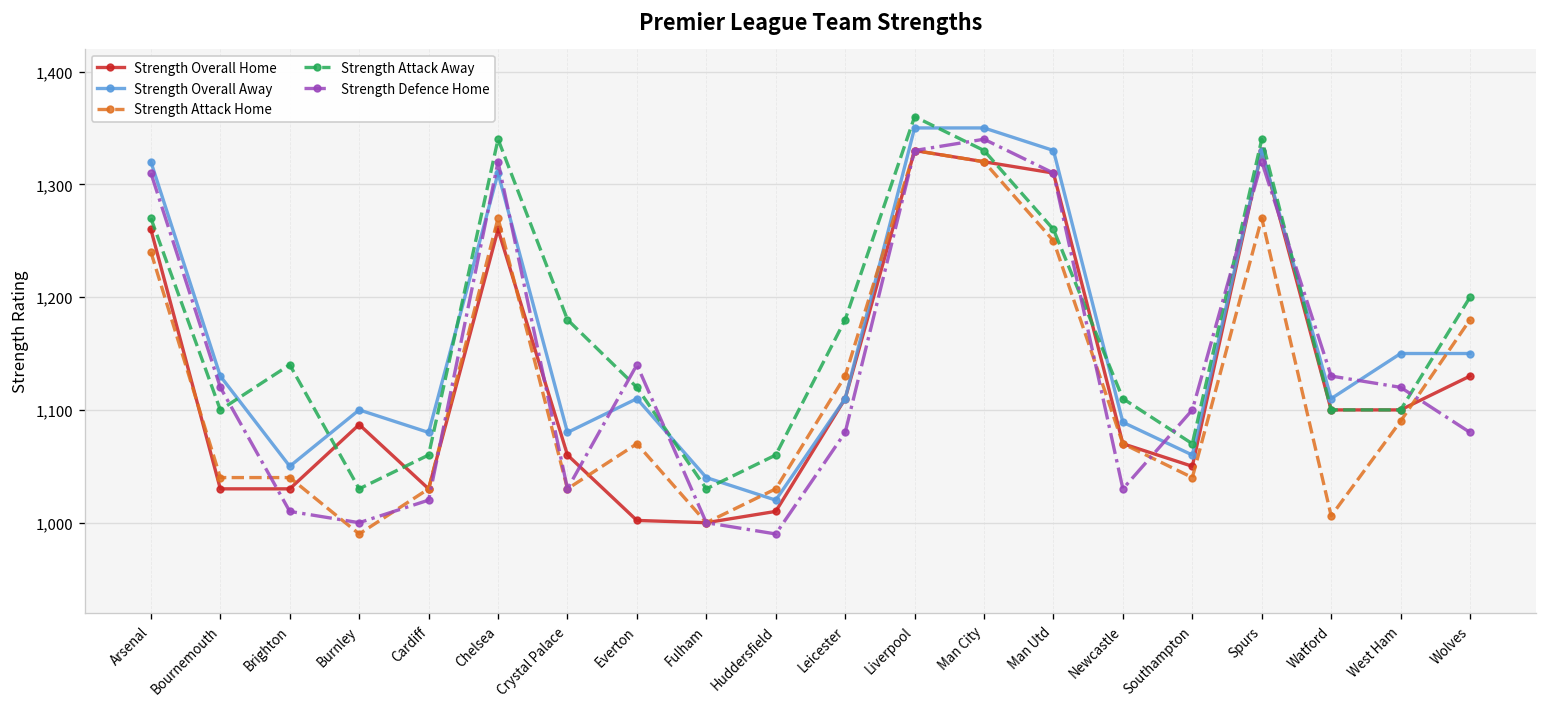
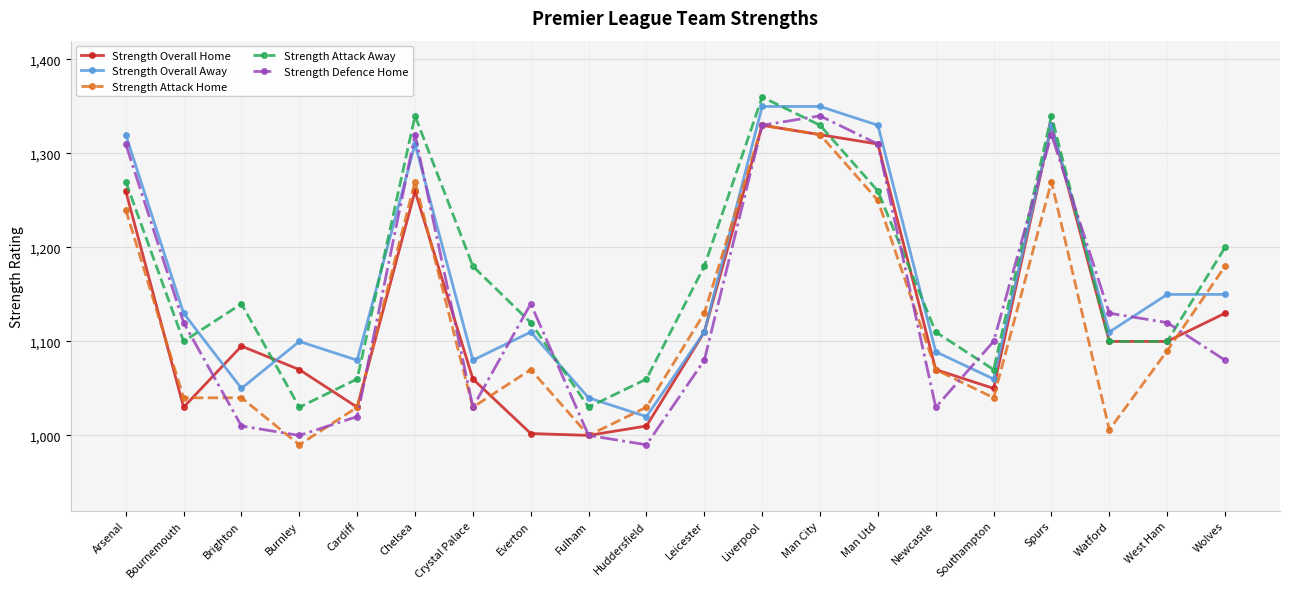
Strength Overall Home, Brighton: 1,030 -> 1,100
Strength Overall Home, Burnley: 1,090 -> 1,070
